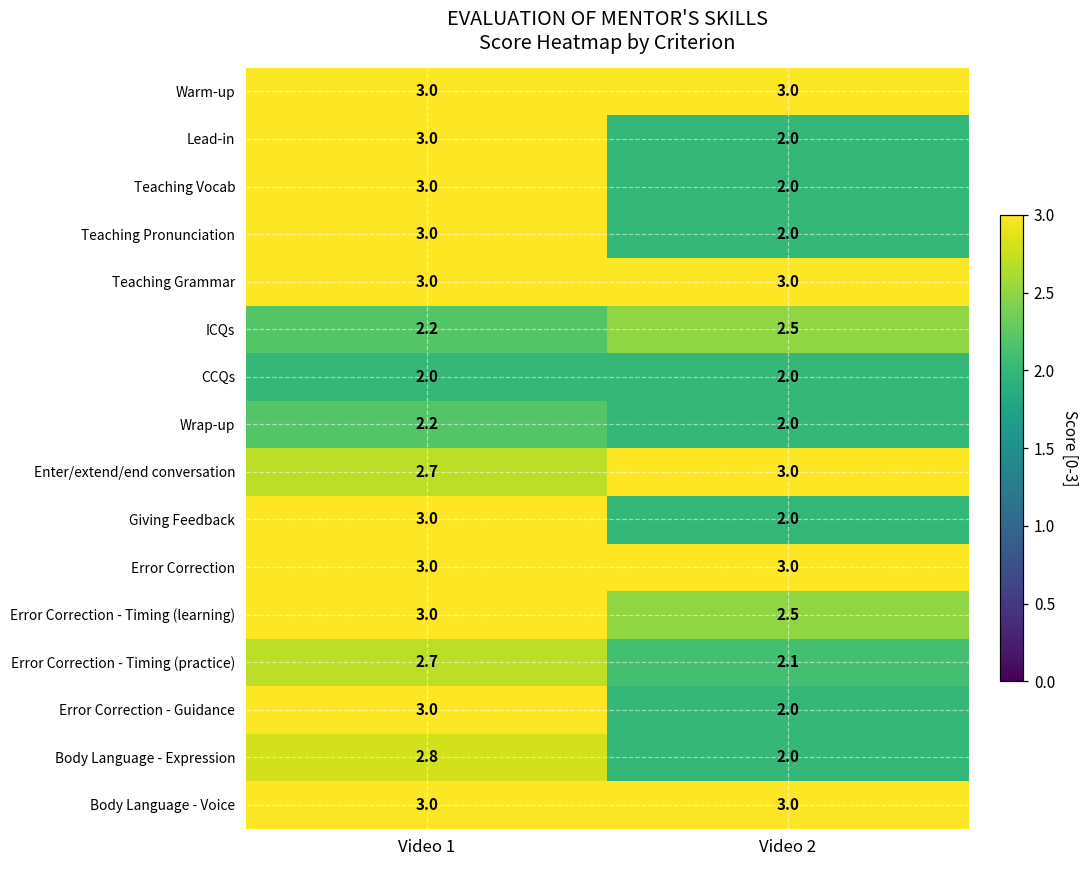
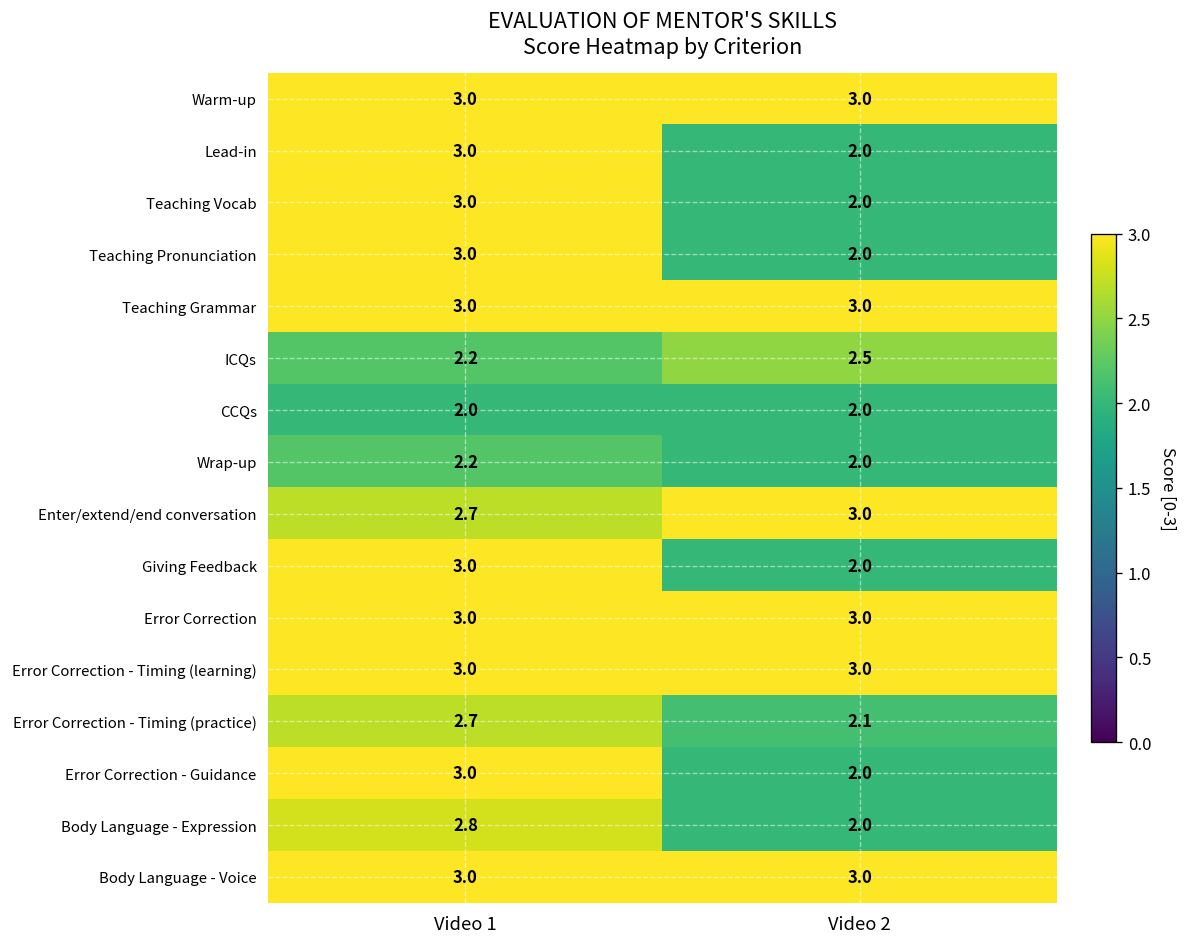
Error Correction - Timing (learning), Video 2: 2.5 -> 3.0
